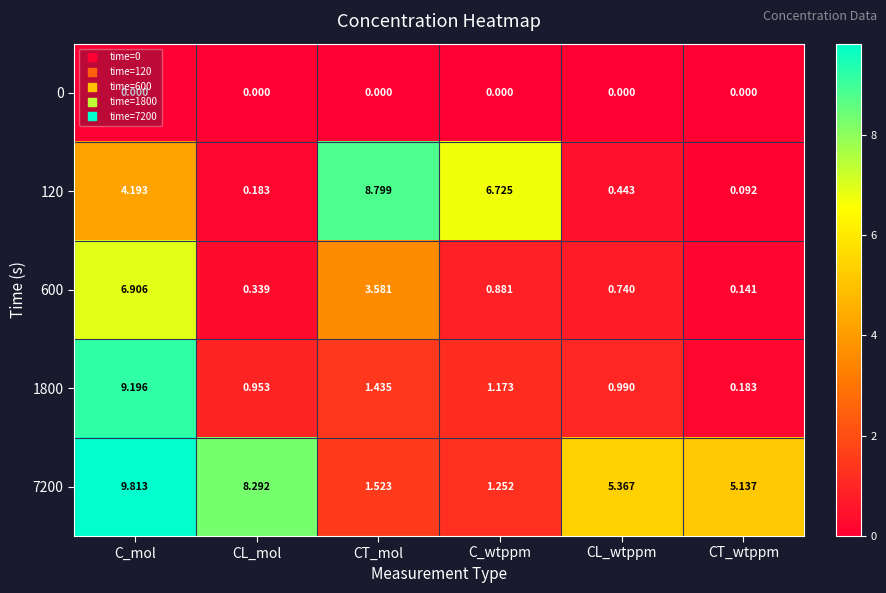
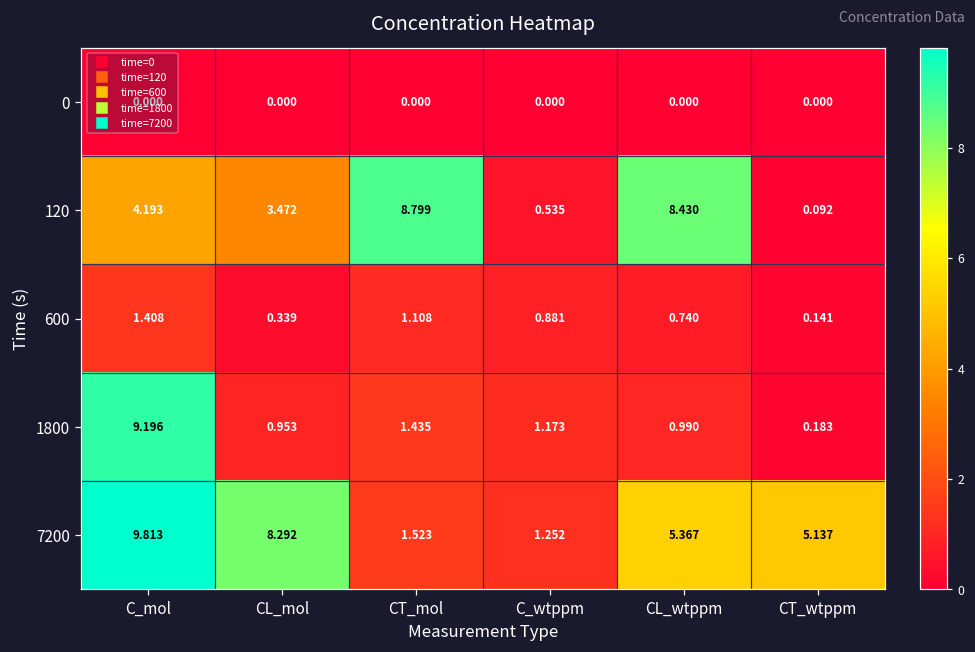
120, CL_mol: 0.183 -> 3.472
120, C_wtppm: 6.725 -> 0.535
120, CL_wtppm: 0.443 -> 8.430
600, C_mol: 6.906 -> 1.408
600, CT_mol: 3.581 -> 1.108
